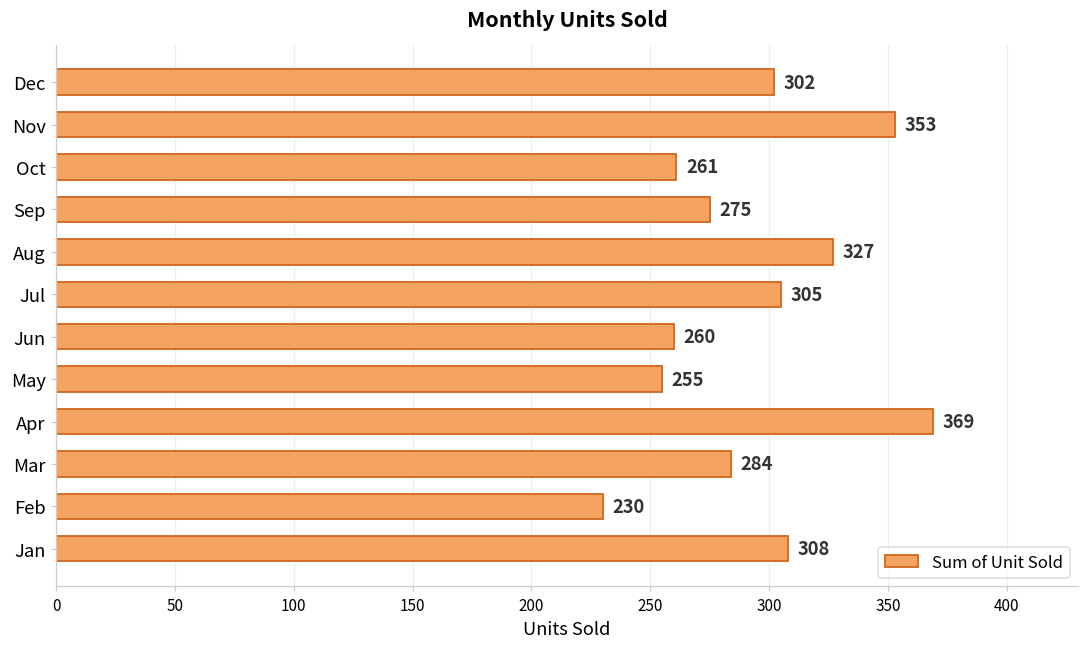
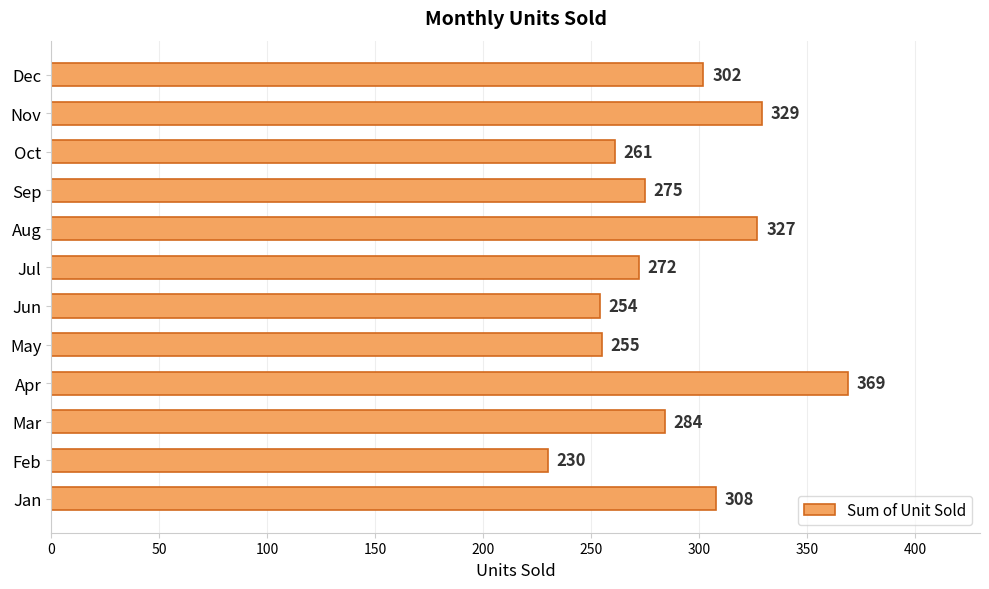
Nov: 353 -> 329
Jul: 305 -> 272
Jun: 260 -> 254
